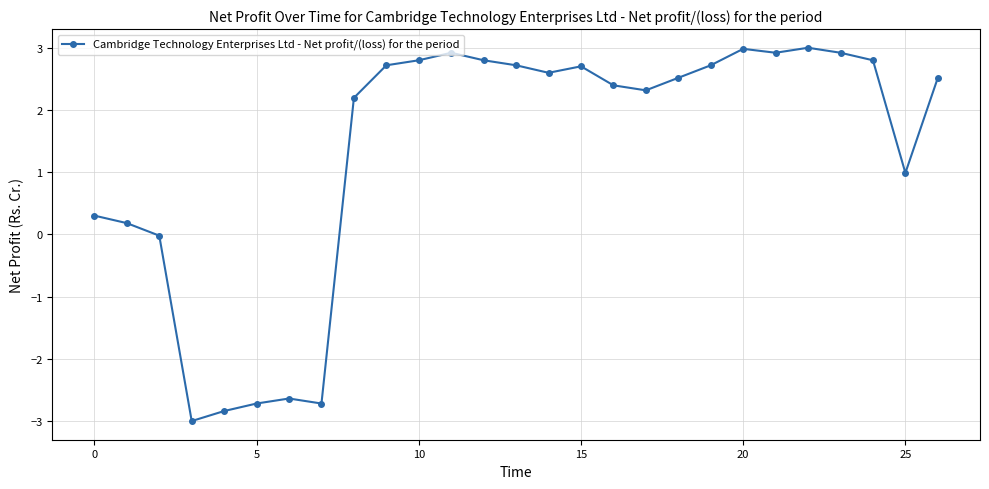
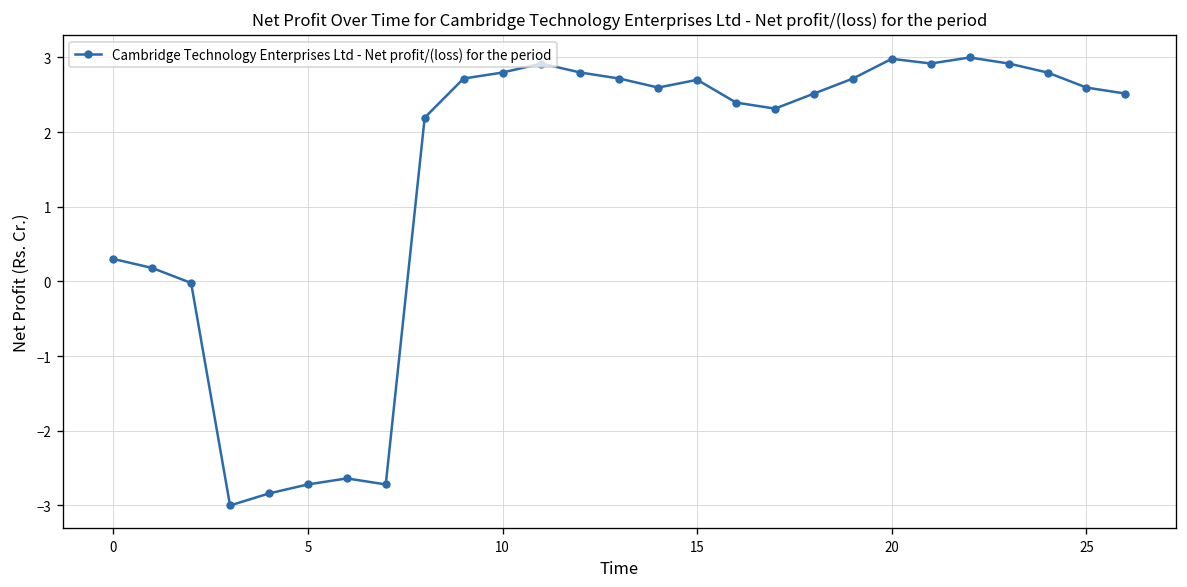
25: 1.0 -> 2.6
